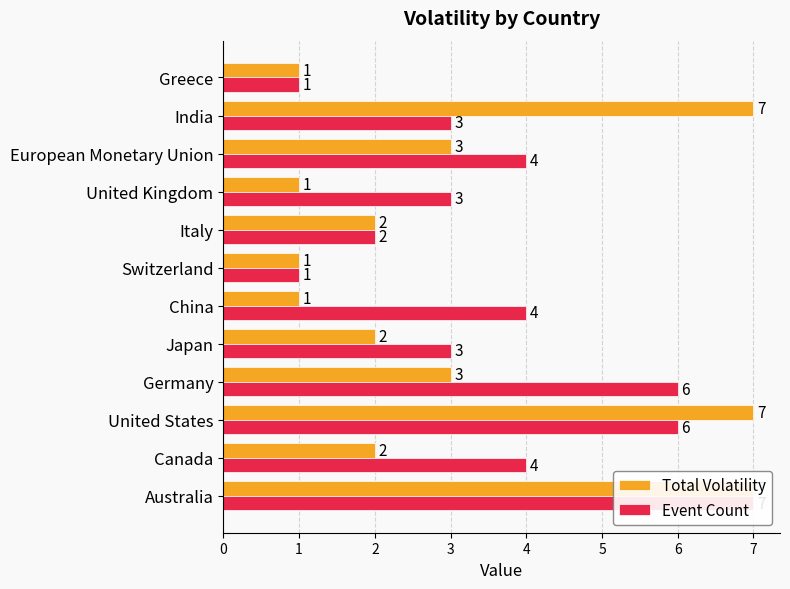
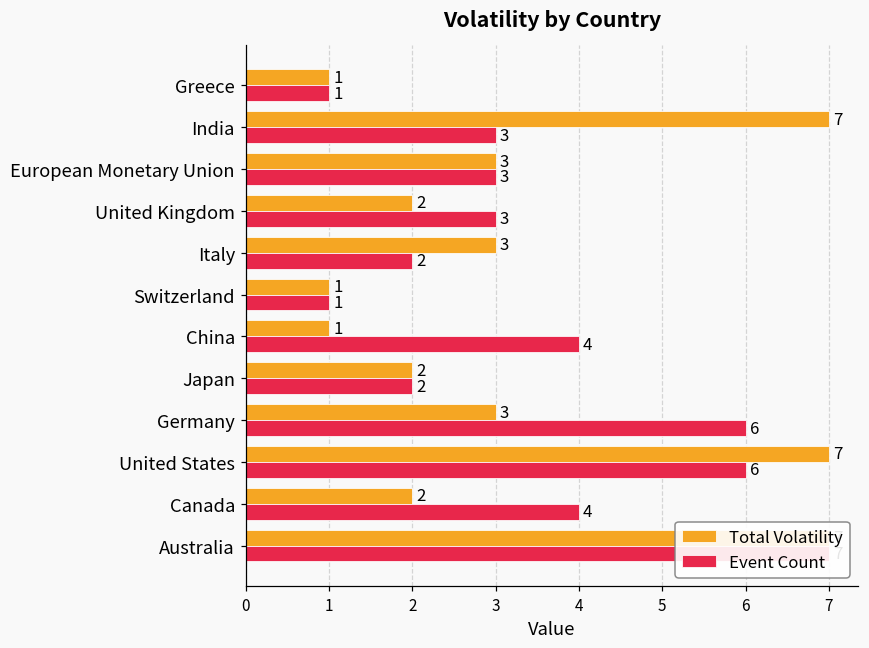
Event Count, European Monetary Union: 4 -> 3
Total Volatility, United Kingdom: 1 -> 2
Total Volatility, Italy: 2 -> 3
Event Count, Japan: 3 -> 2
